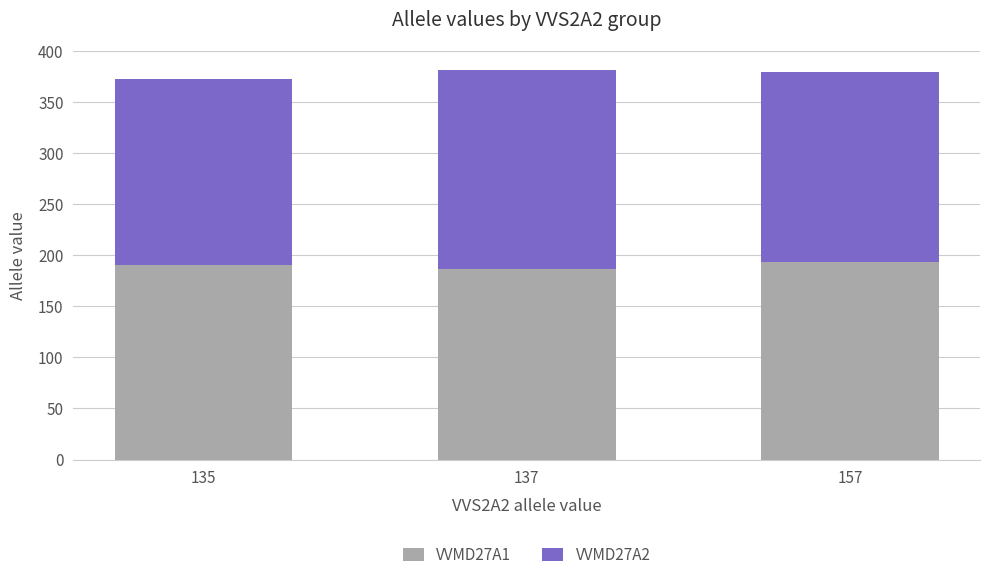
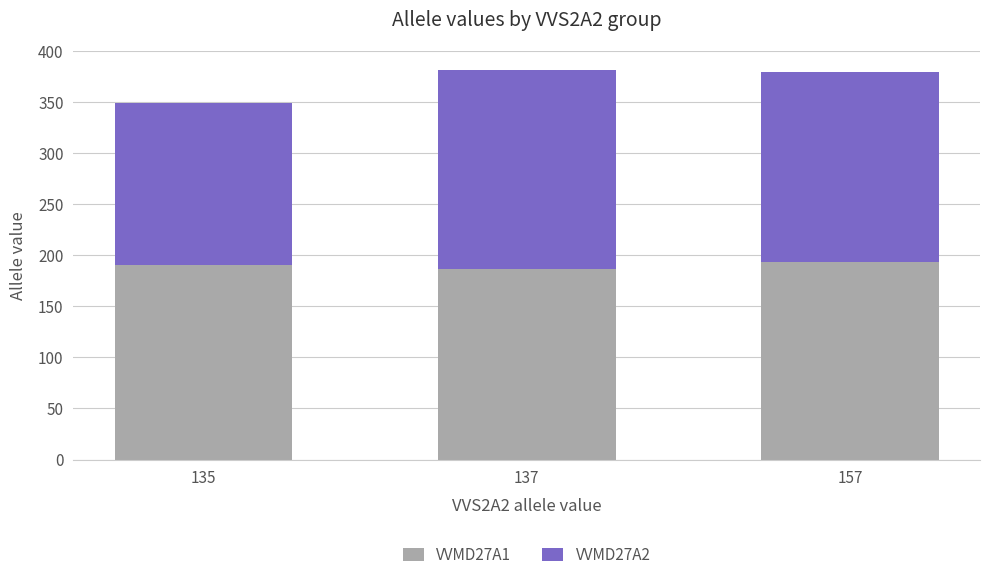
VVMD27A2, 135: 182 -> 159
